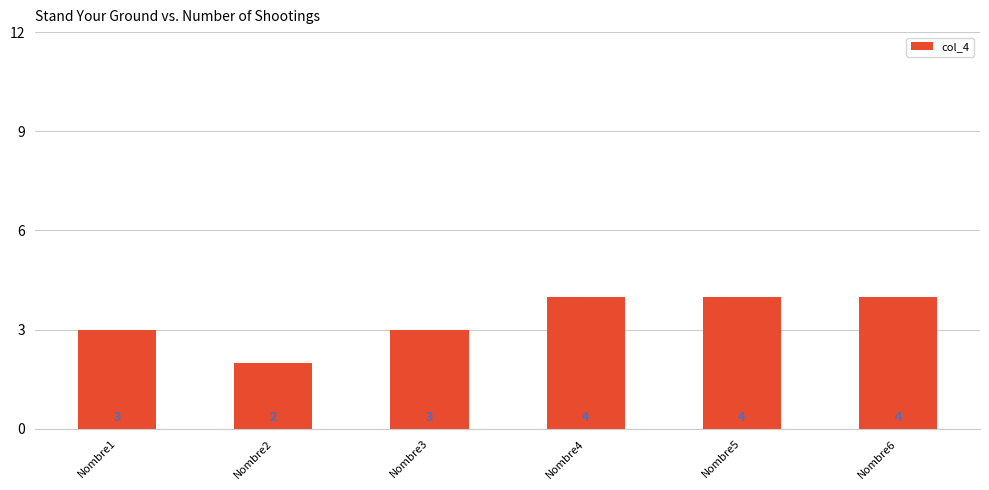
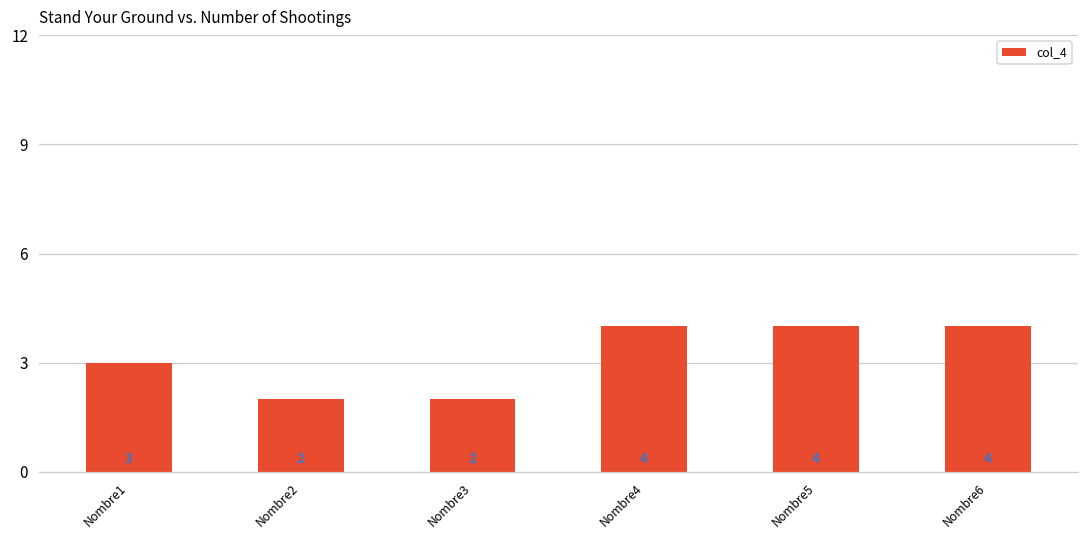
Nombre3: 3 -> 2
